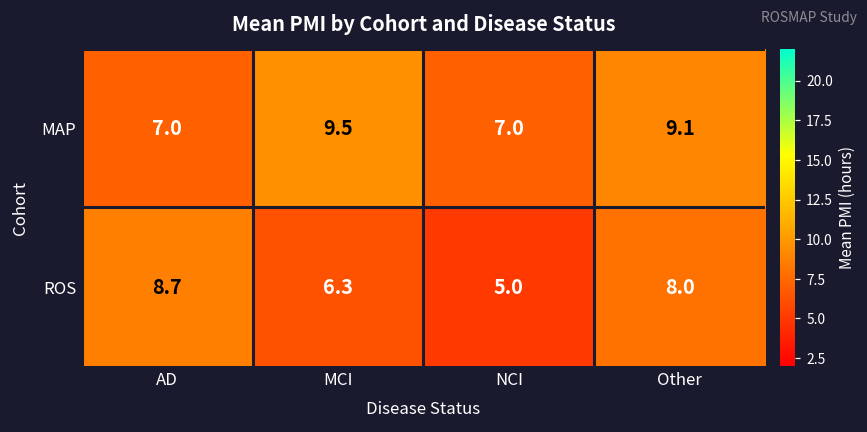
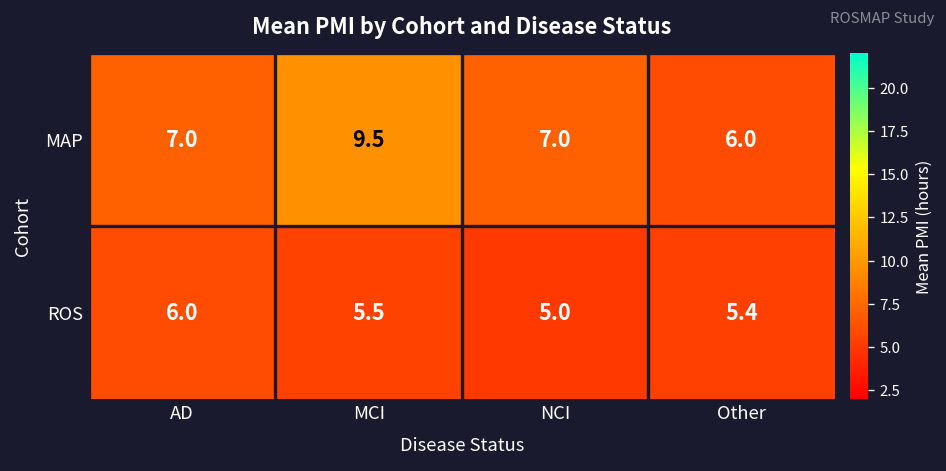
MAP, Other: 9.1 -> 6.0
ROS, AD: 8.7 -> 6.0
ROS, MCI: 6.3 -> 5.5
ROS, Other: 8.0 -> 5.4
